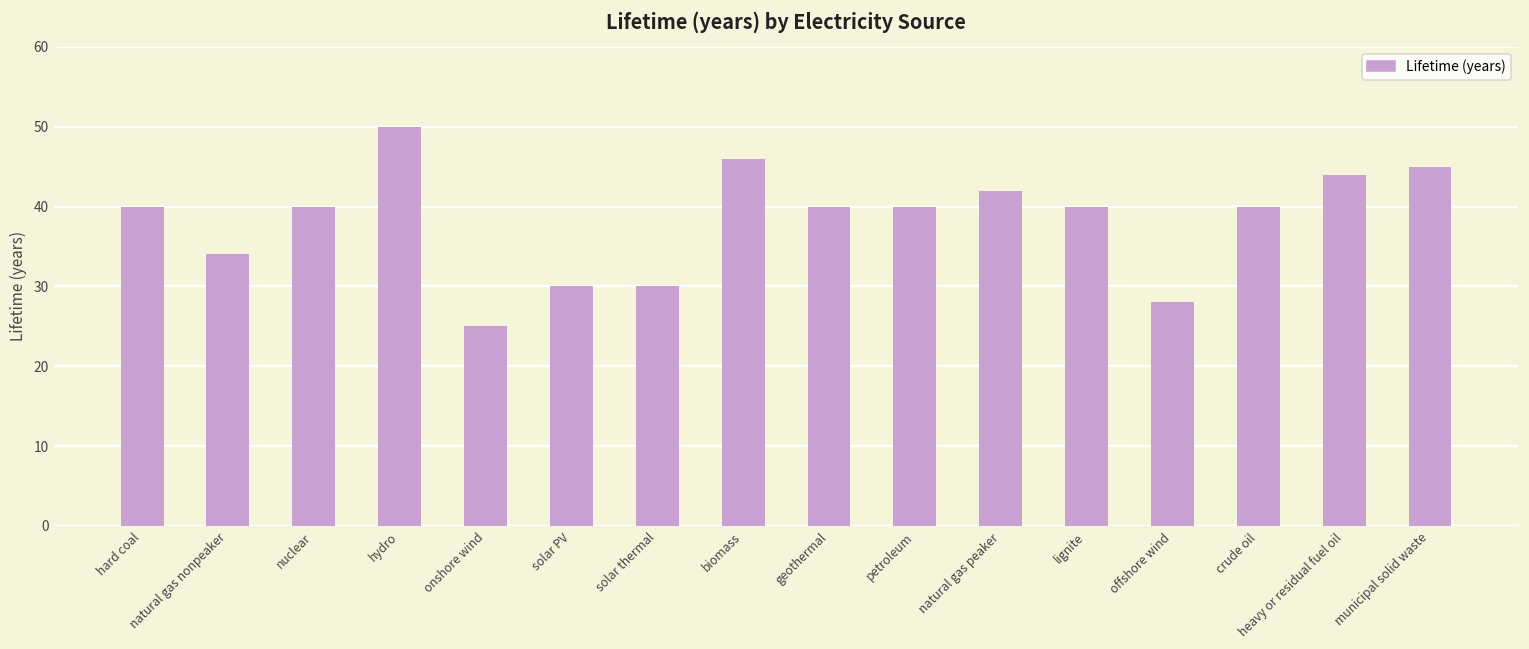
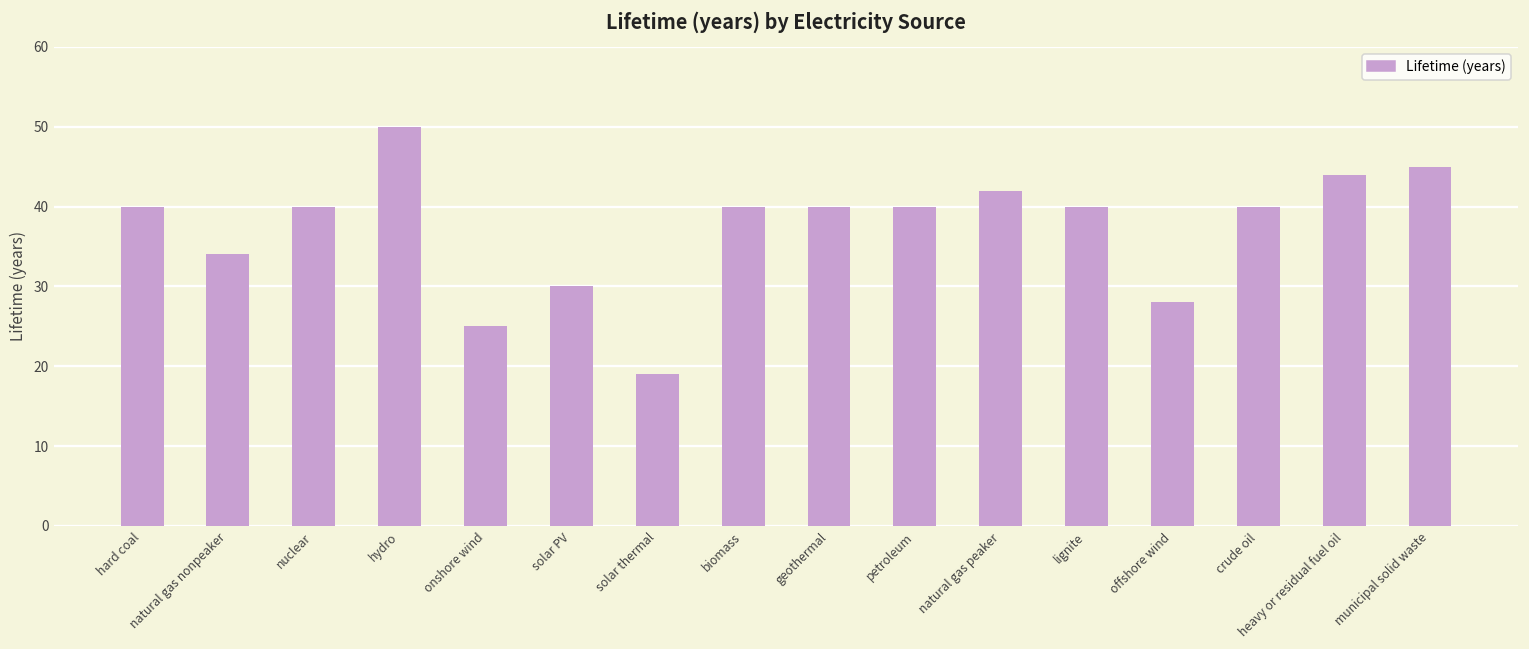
solar thermal: 30 -> 19
biomass: 46 -> 40
